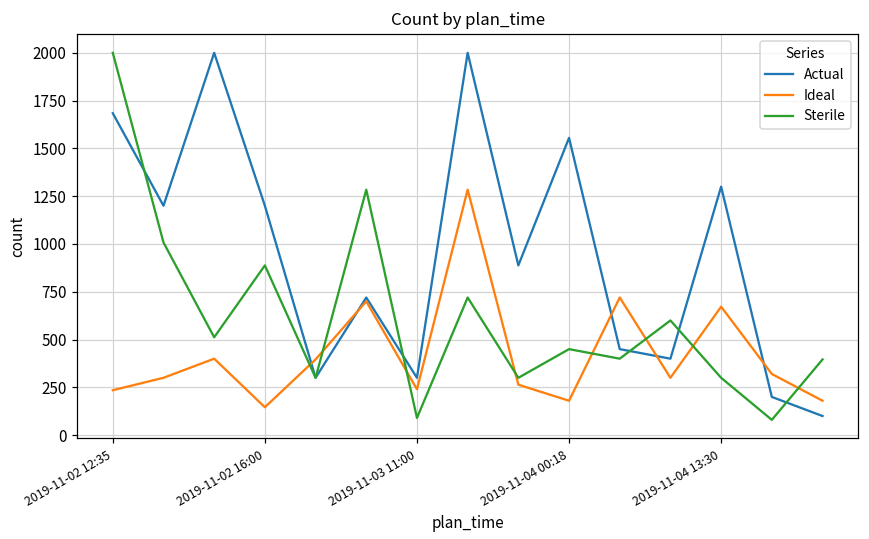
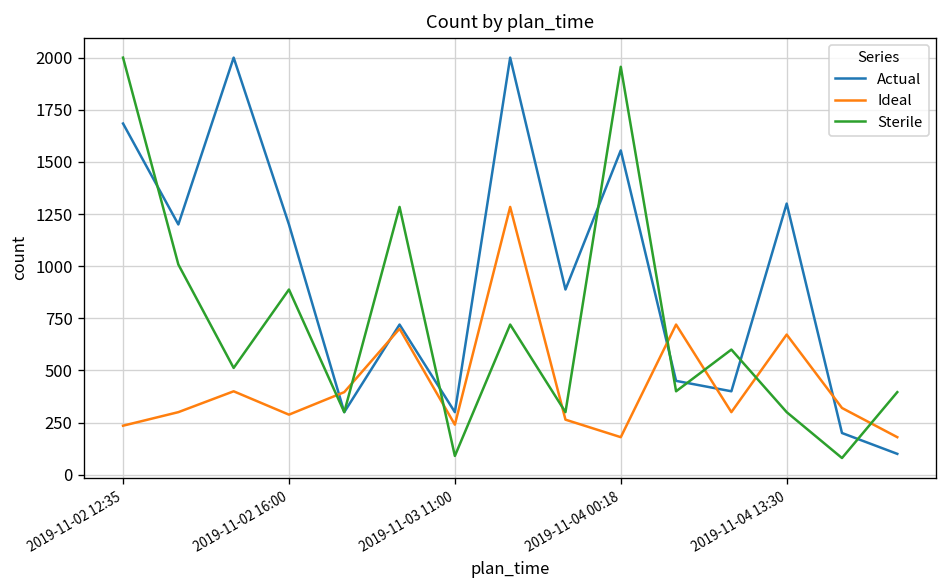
Ideal, 2019-11-02 16:00: 150 -> 290
Sterile, 2019-11-04 00:18: 450 -> 1960
